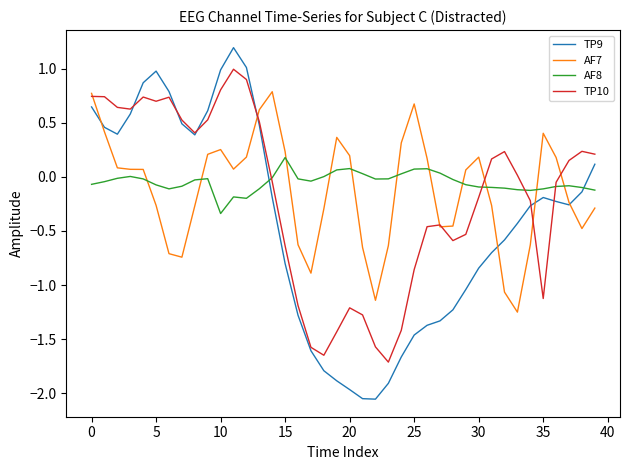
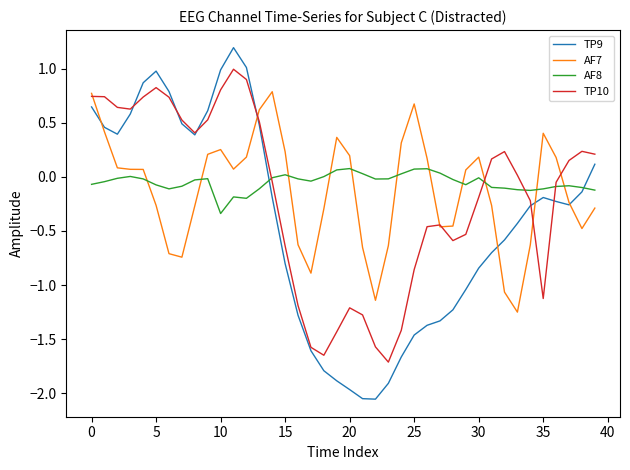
TP10, 5: 0.70 -> 0.83
AF8, 15: 0.18 -> 0.02
AF8, 30: -0.09 -> -0.01
